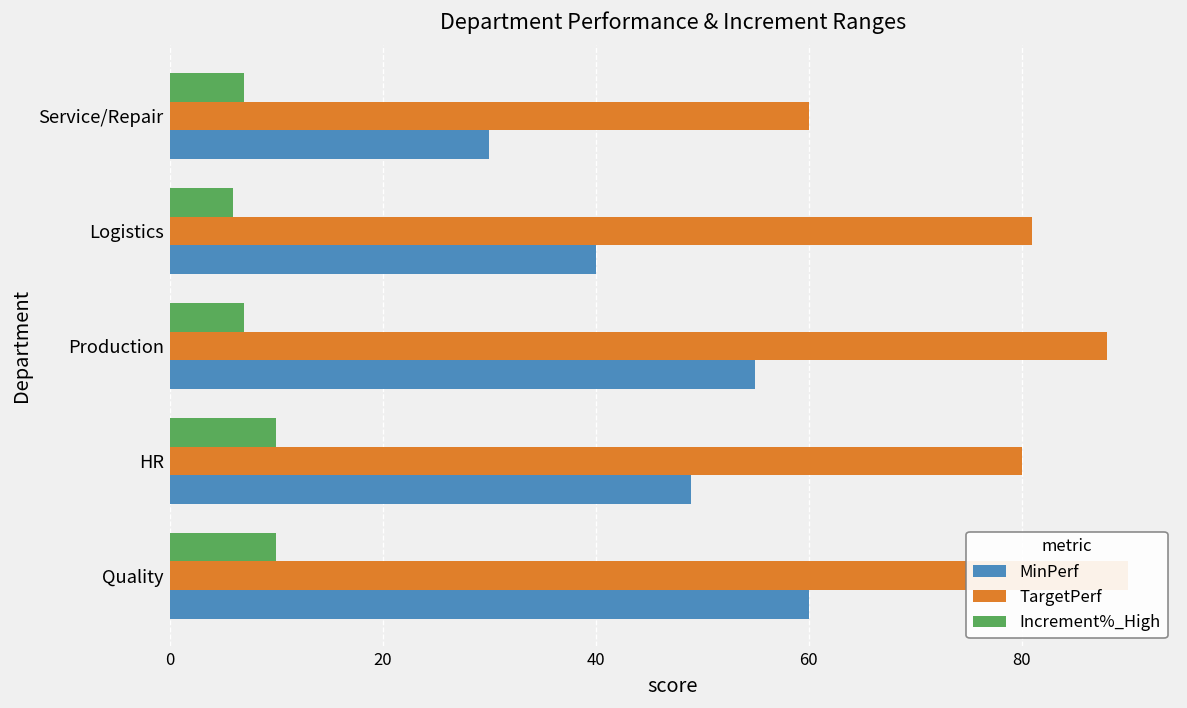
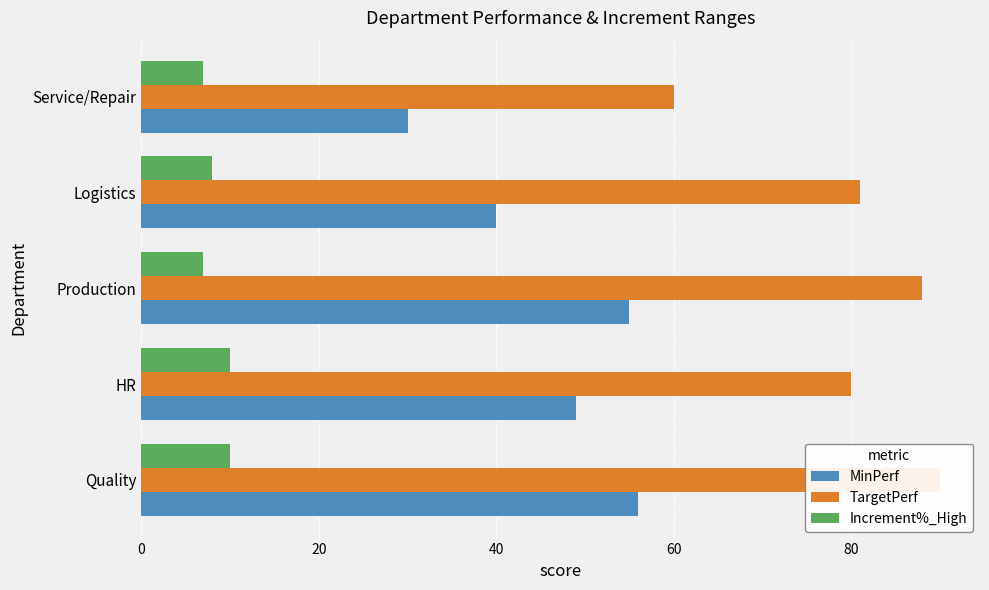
Increment%_High, Logistics: 6 -> 8
MinPerf, Quality: 60 -> 56
